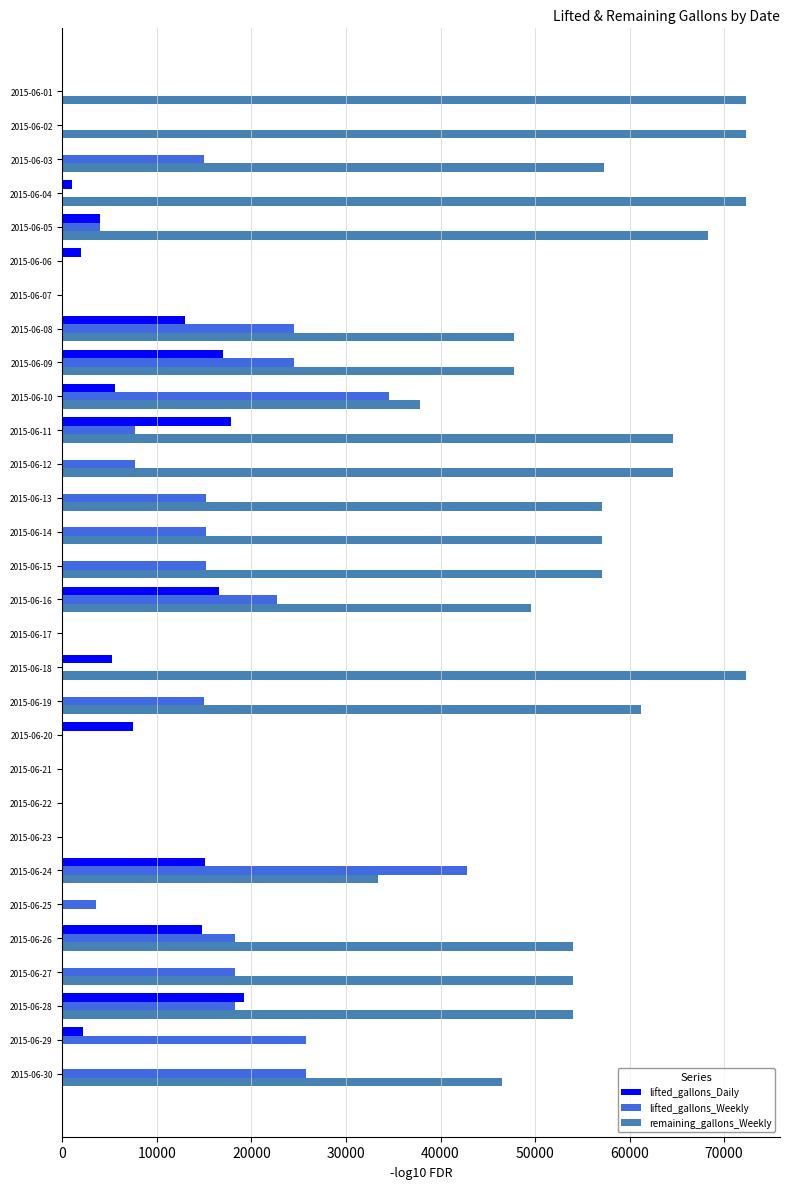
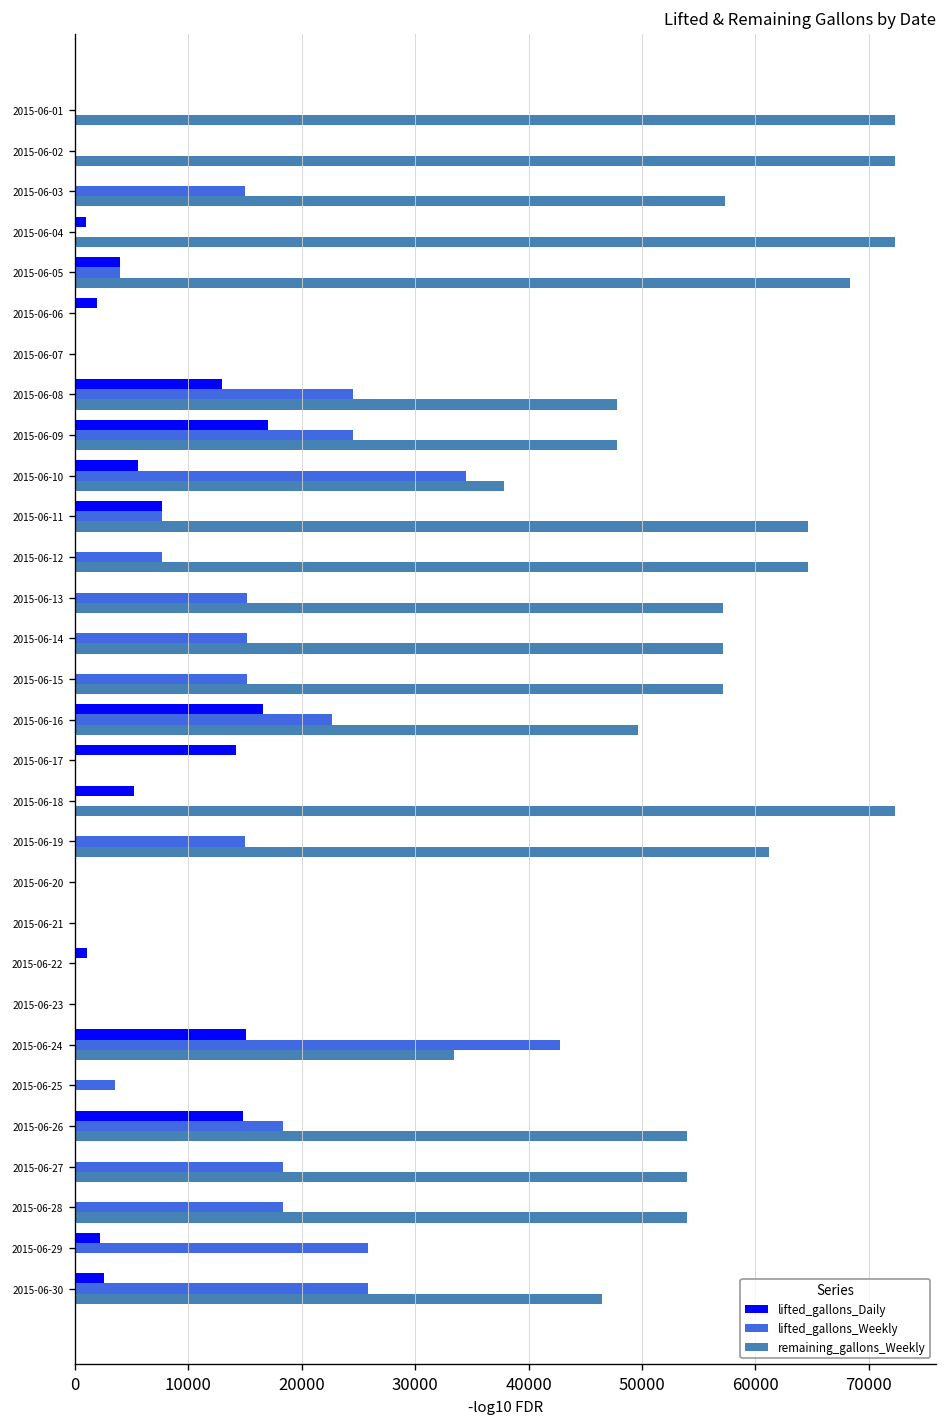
lifted_gallons_Daily, 2015-06-11: 18000 -> 8000
lifted_gallons_Daily, 2015-06-17: 0 -> 14000
lifted_gallons_Daily, 2015-06-20: 7000 -> 0
lifted_gallons_Daily, 2015-06-22: 0 -> 1000
lifted_gallons_Daily, 2015-06-28: 19000 -> 0
lifted_gallons_Daily, 2015-06-30: 0 -> 3000
